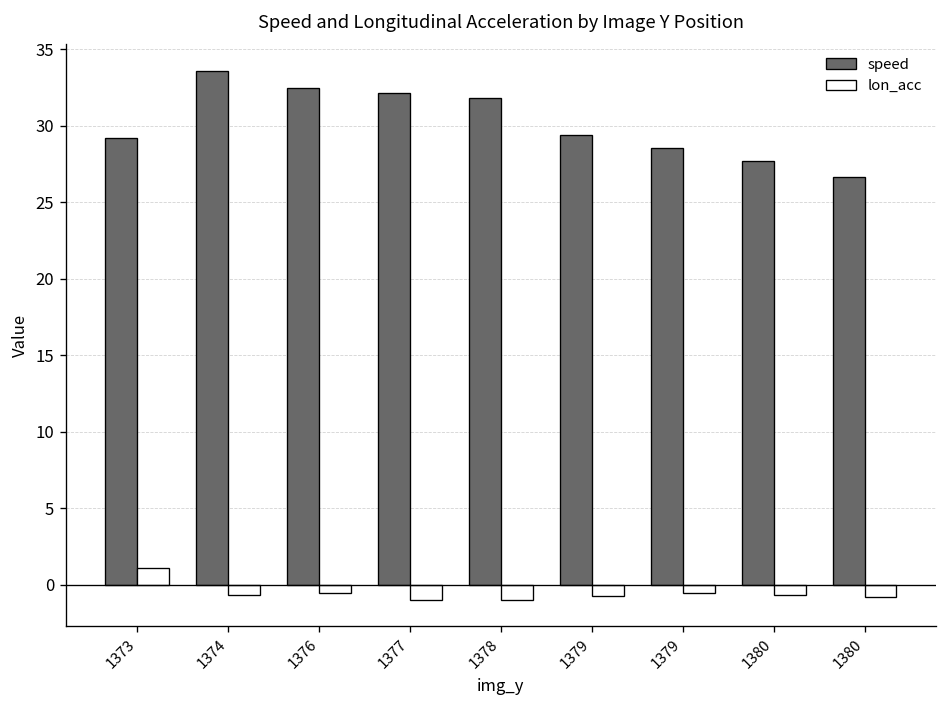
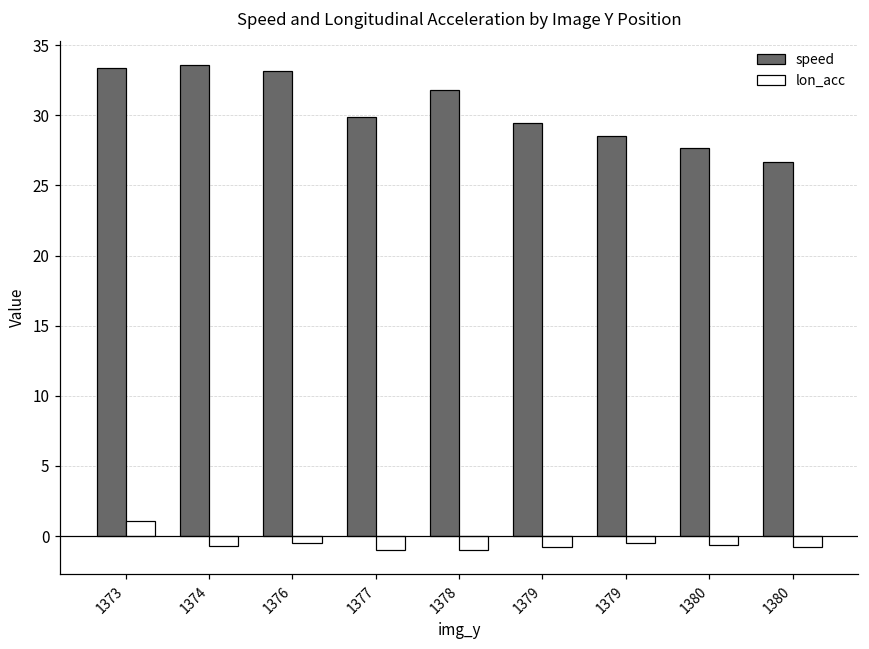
speed, 1373: 29.2 -> 33.3
speed, 1376: 32.4 -> 33.2
speed, 1377: 32.1 -> 29.9
